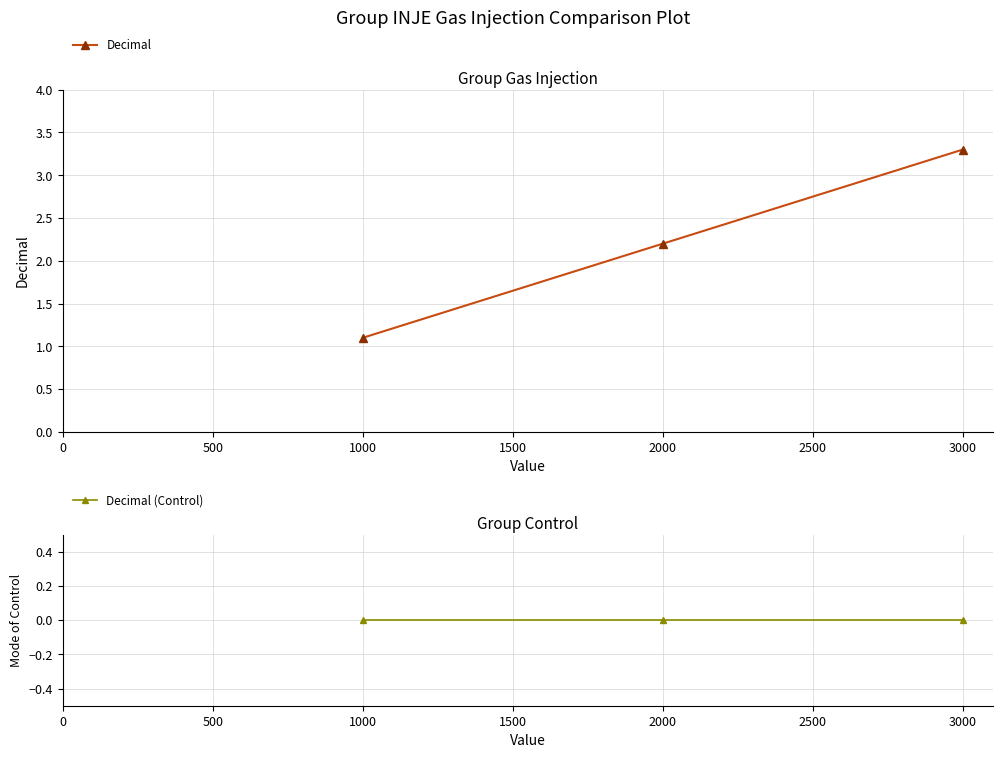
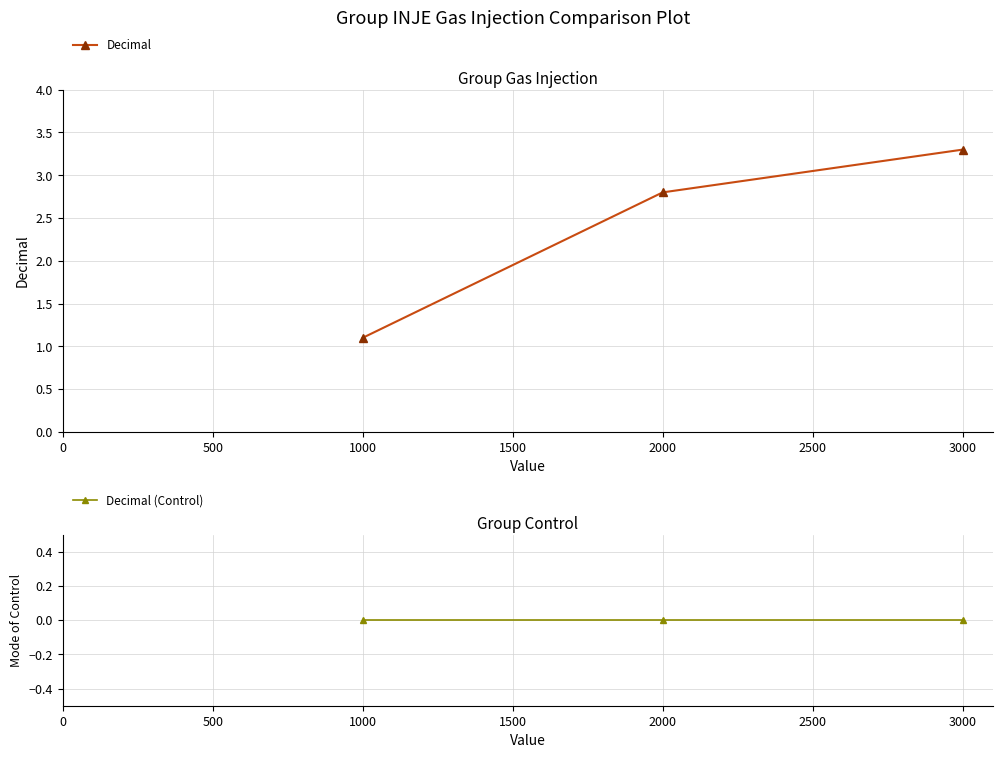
Group Gas Injection, 2000: 2.2 -> 2.8
